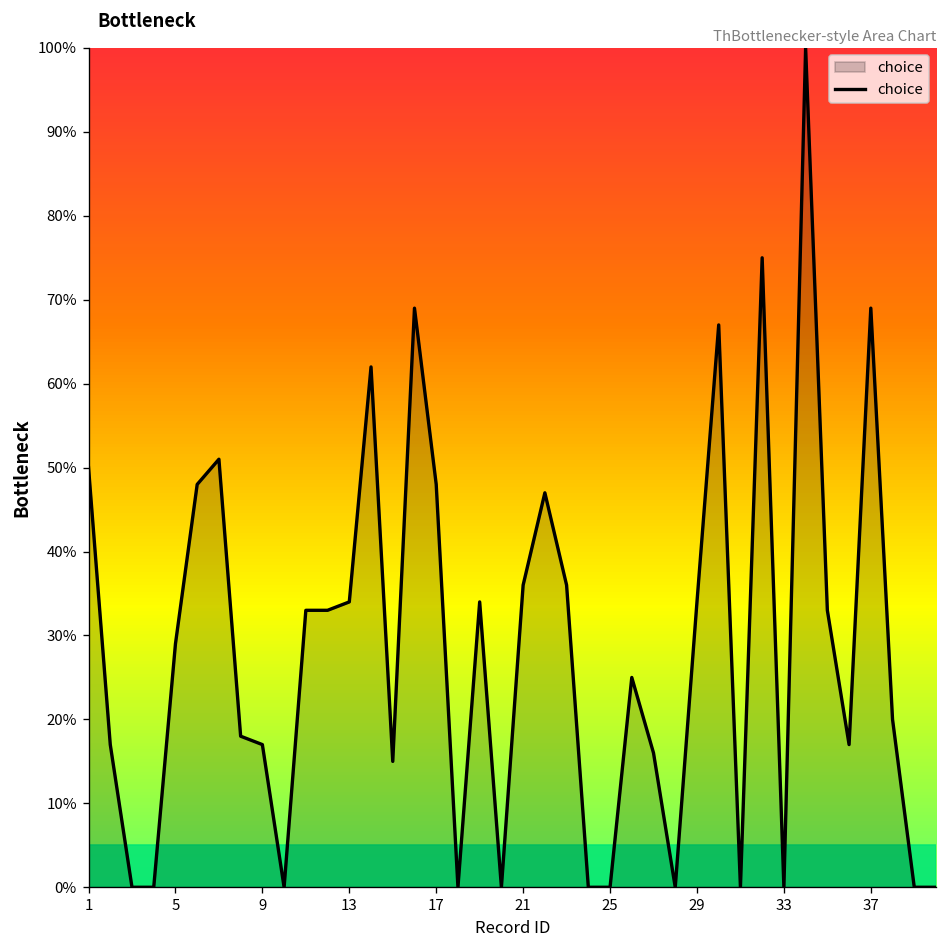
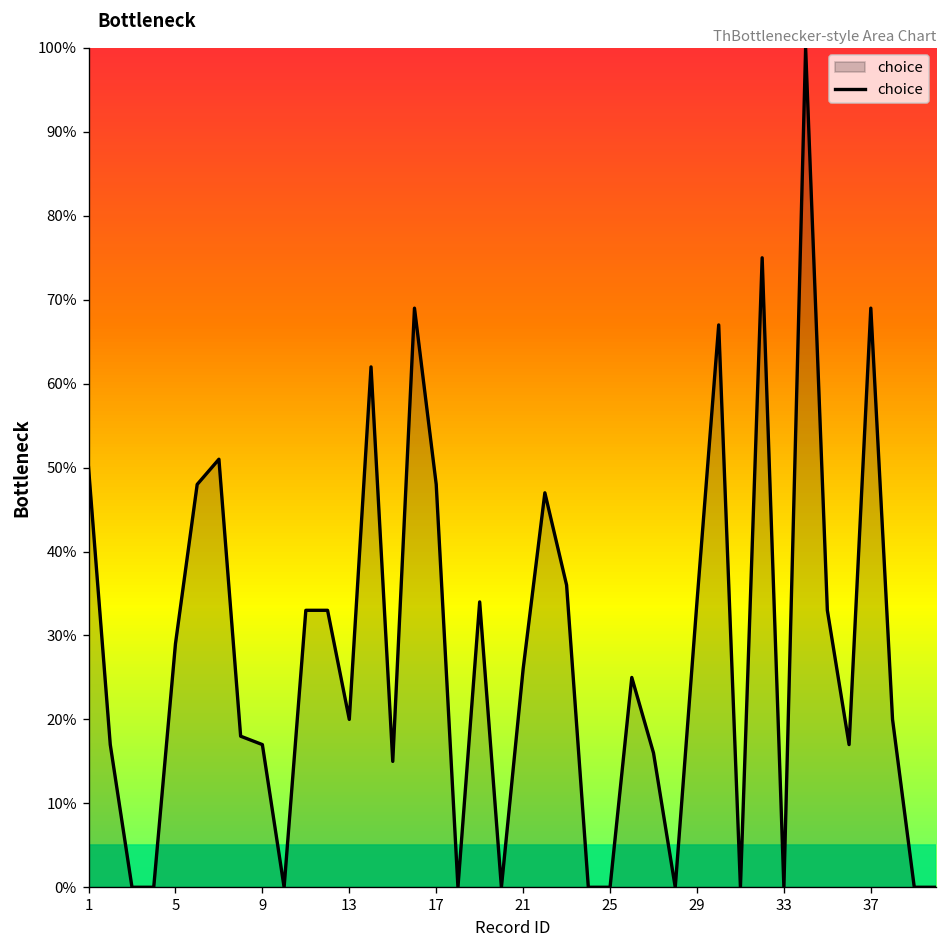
13: 34% -> 20%
21: 36% -> 26%
